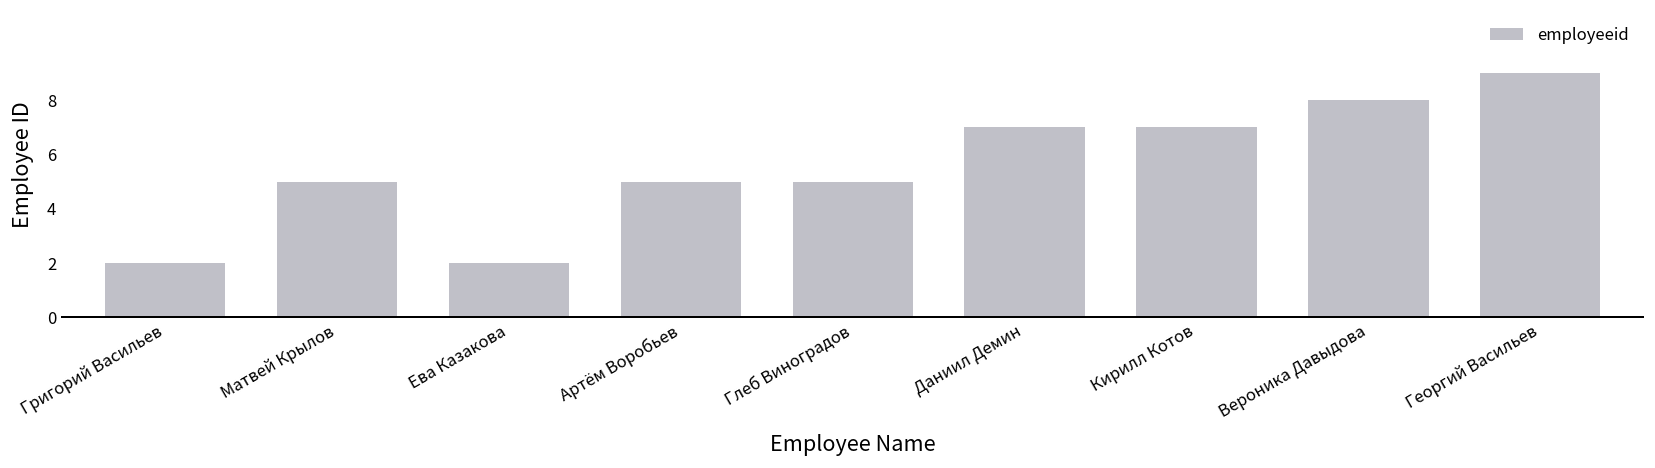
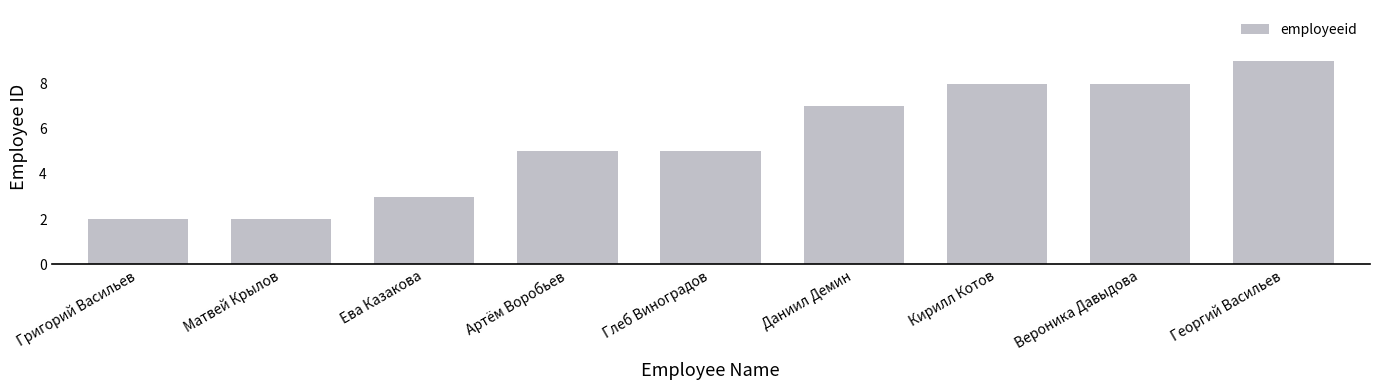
Матвей Крылов: 5 -> 2
Ева Казакова: 2 -> 3
Кирилл Котов: 7 -> 8
